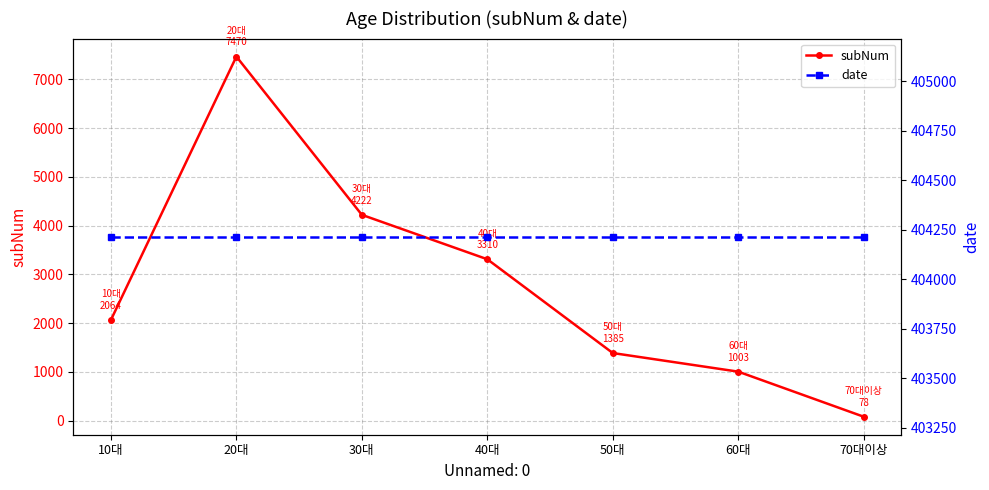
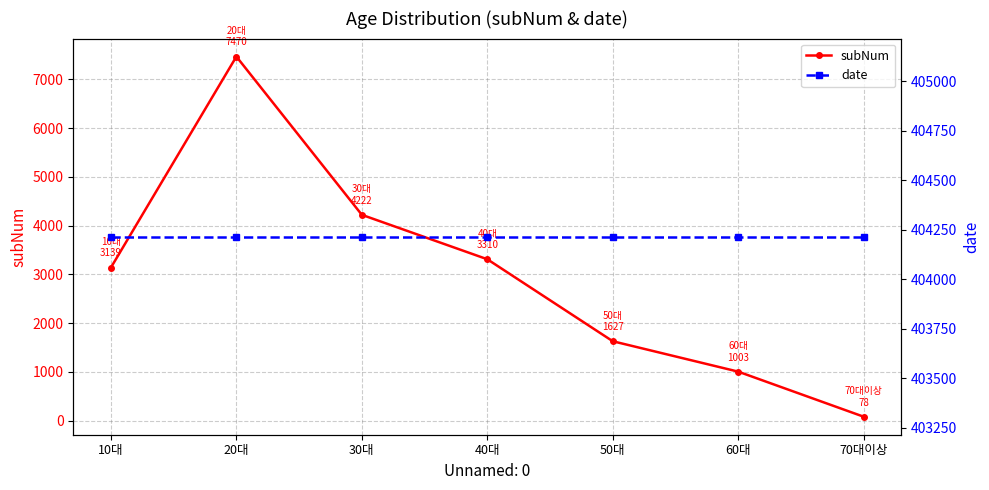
subNum, 10대: 2064 -> 3139
subNum, 50대: 1385 -> 1627
